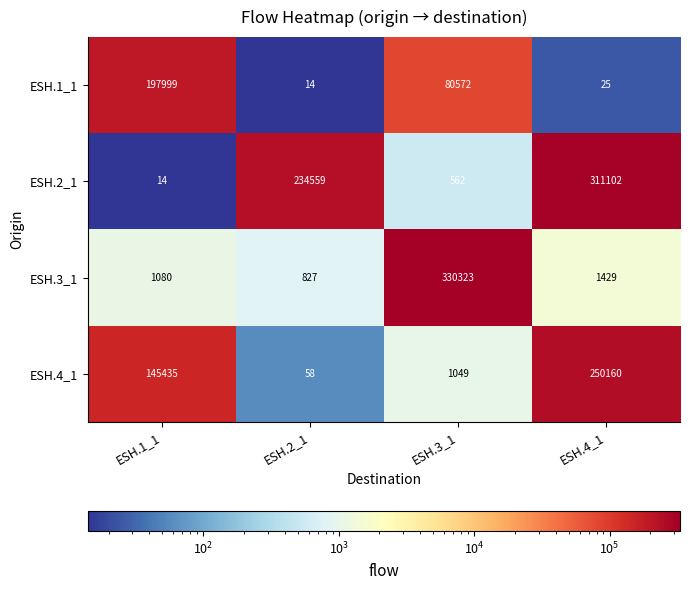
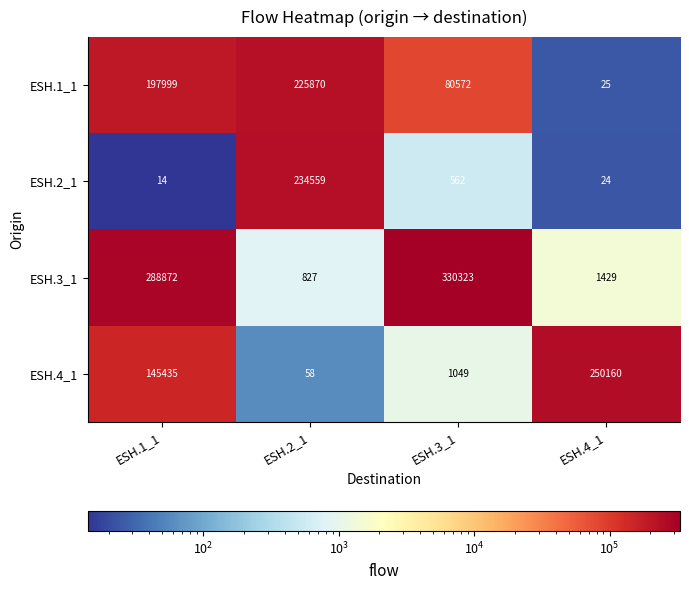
ESH.1_1, ESH.2_1: 14 -> 225870
ESH.2_1, ESH.4_1: 311102 -> 24
ESH.3_1, ESH.1_1: 1080 -> 288872
